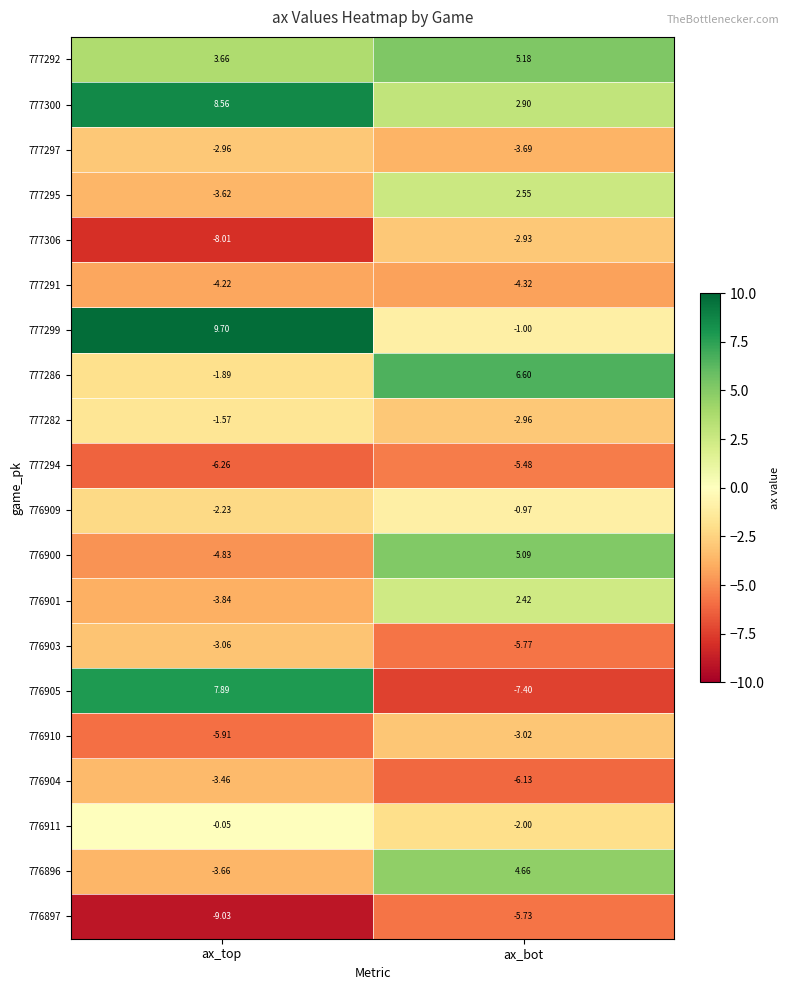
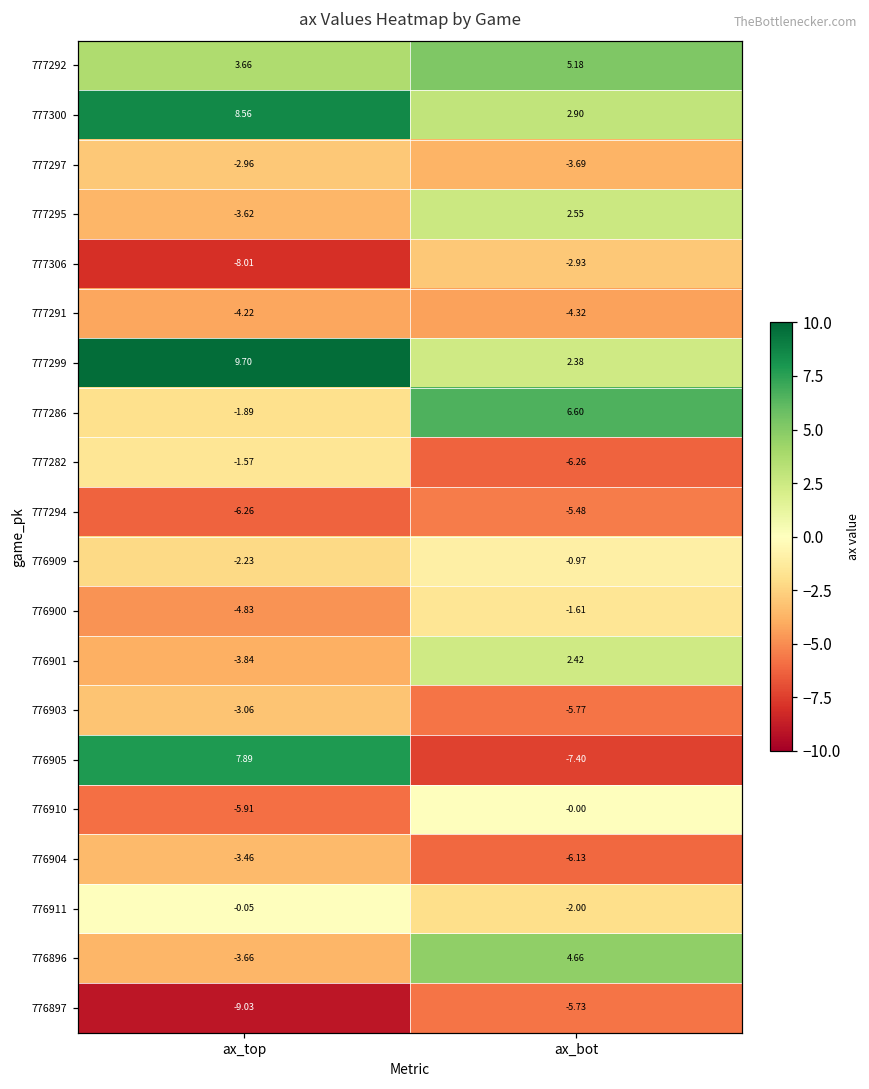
777299, ax_bot: -1.00 -> 2.38
777282, ax_bot: -2.96 -> -6.26
776900, ax_bot: 5.09 -> -1.61
776910, ax_bot: -3.02 -> -0.00
